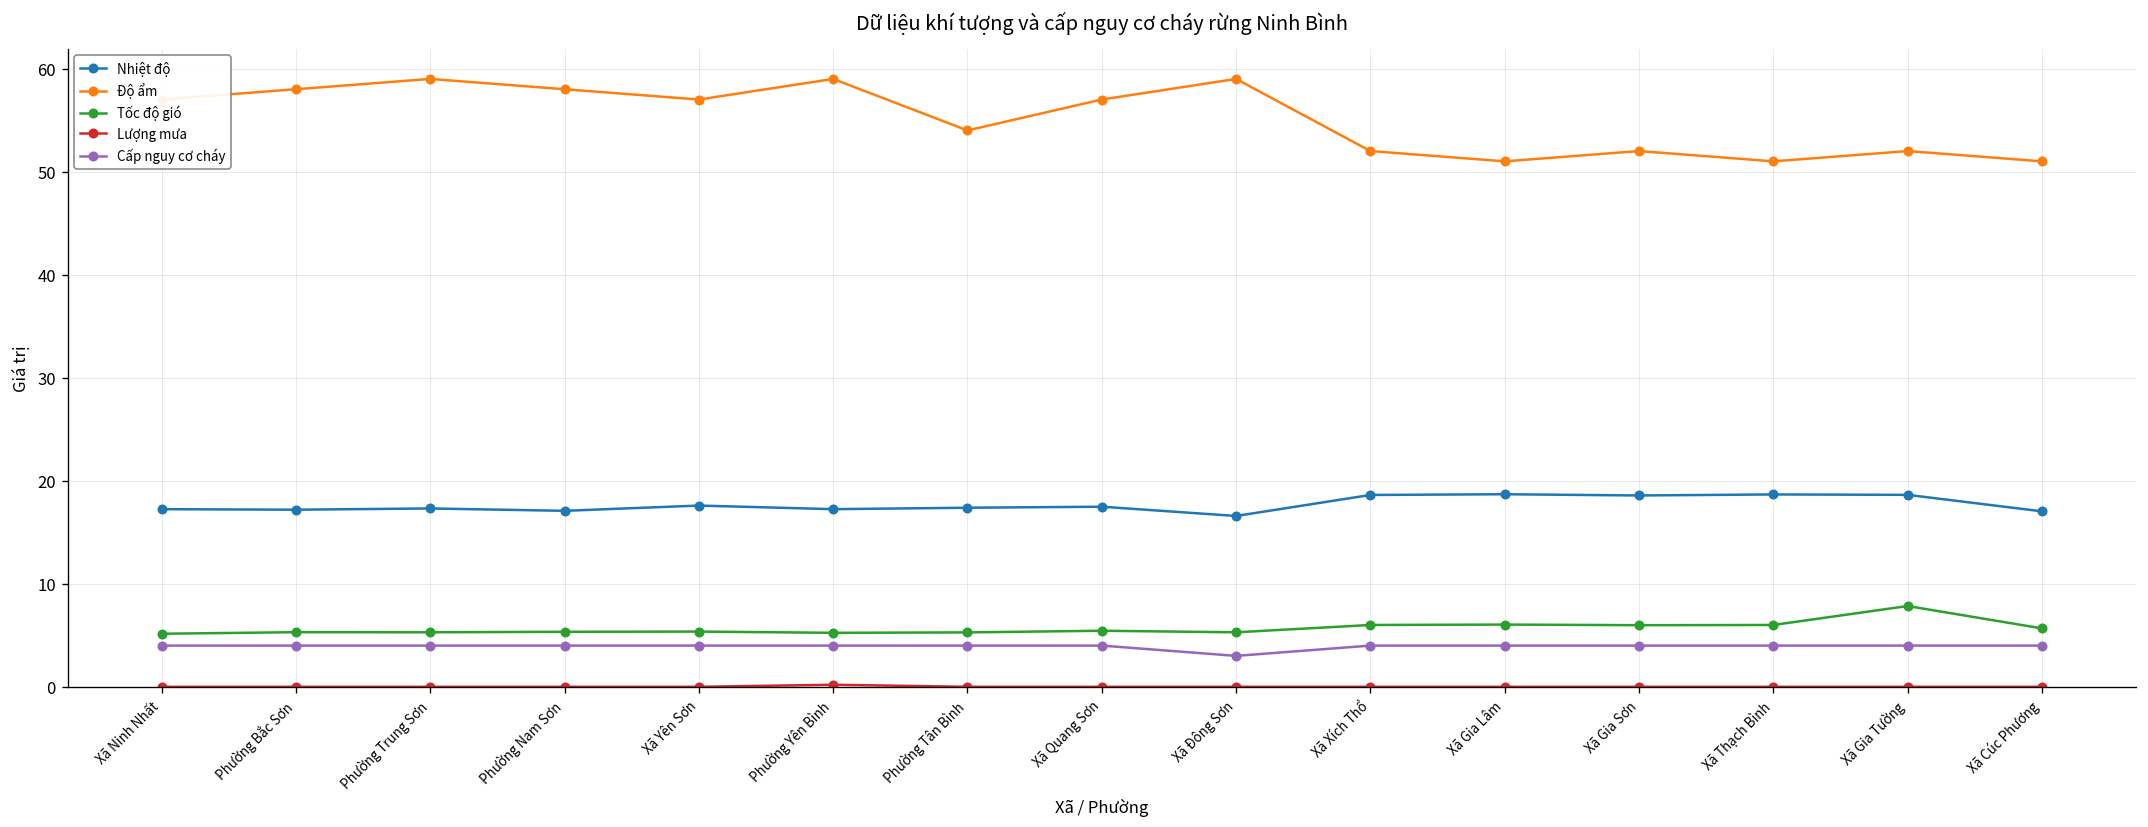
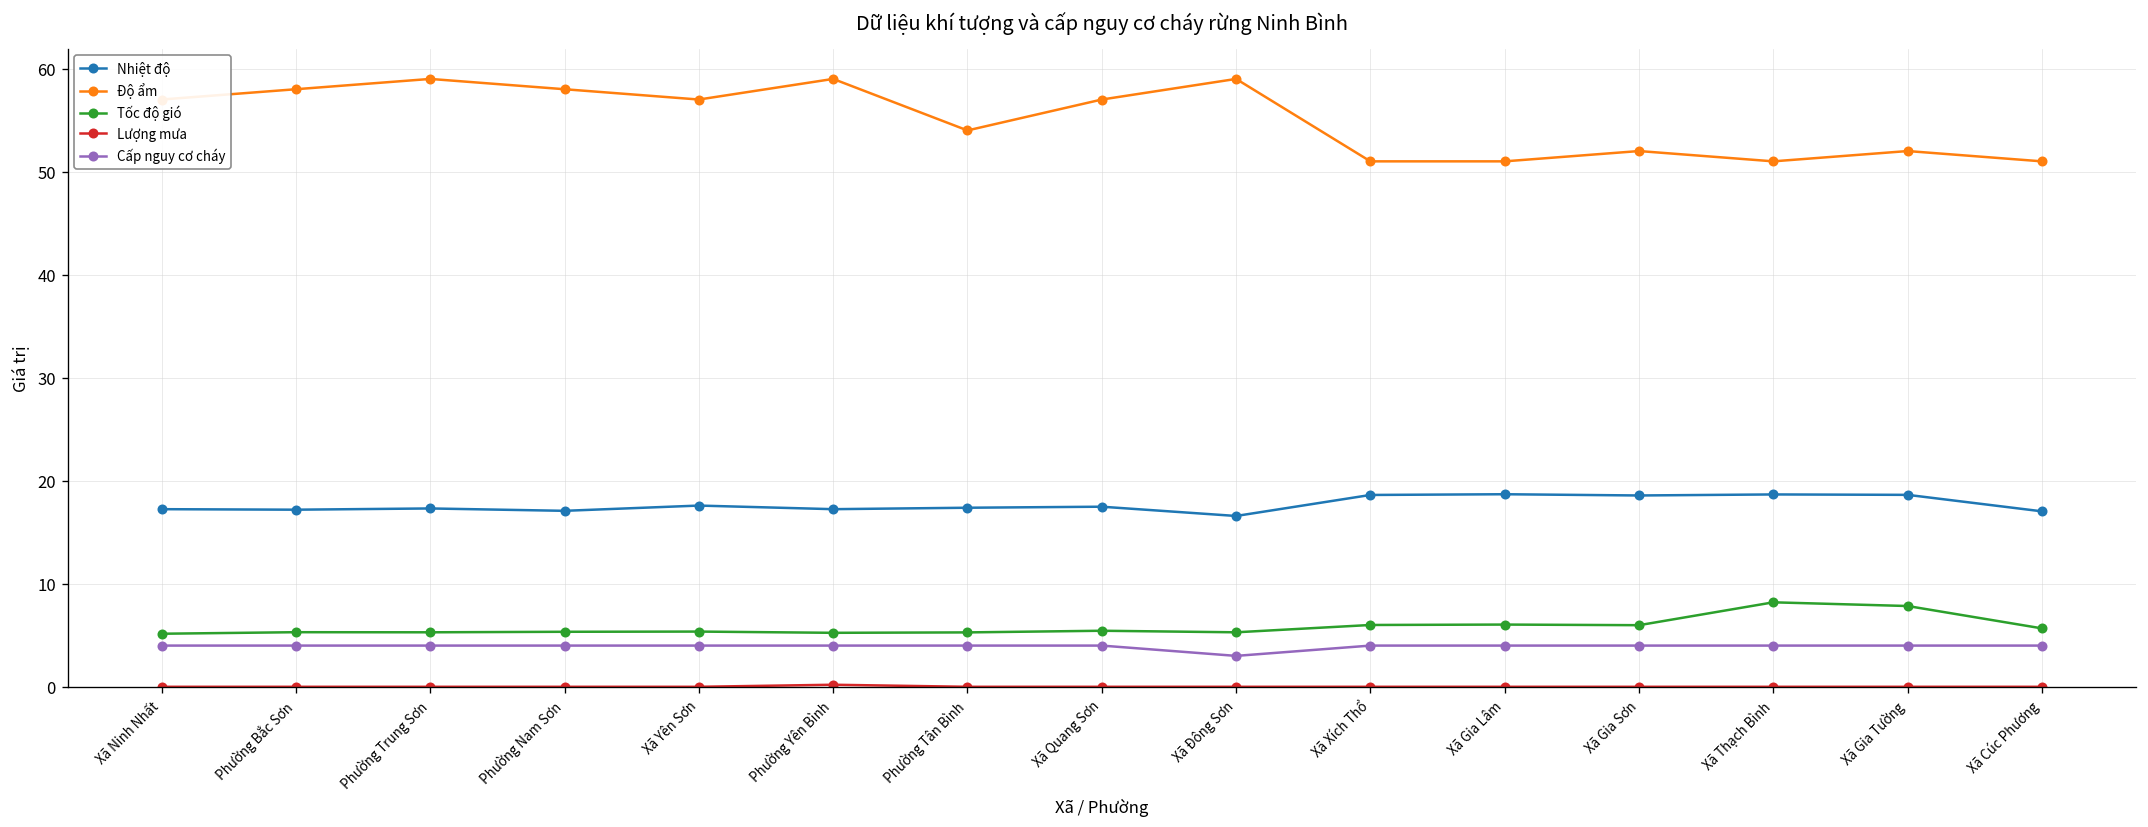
Độ ẩm, Xã Xích Thổ: 52 -> 51
Tốc độ gió, Xã Thạch Bình: 6 -> 8
